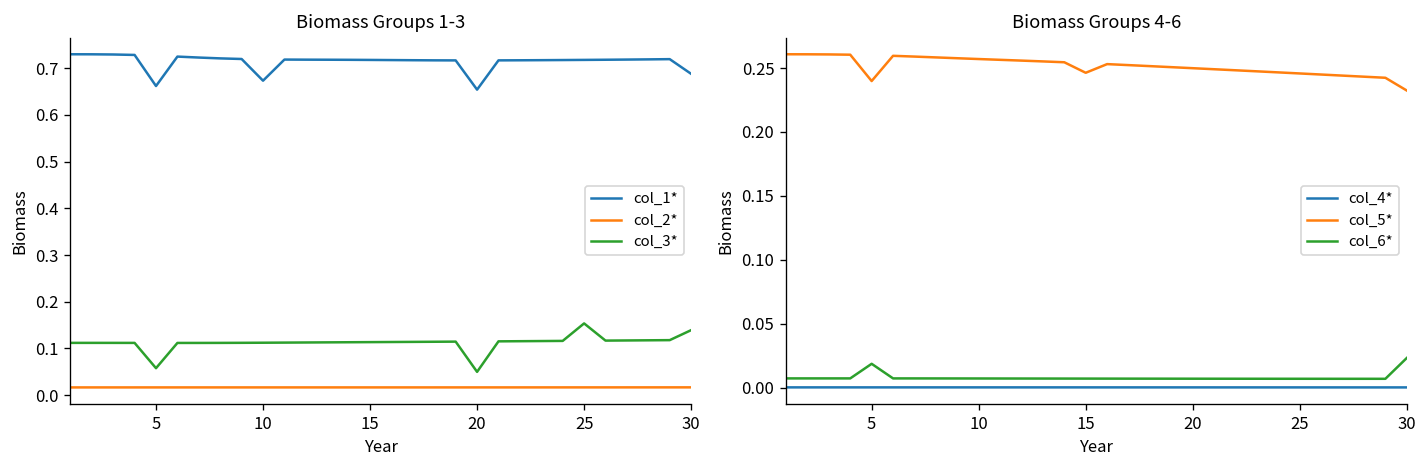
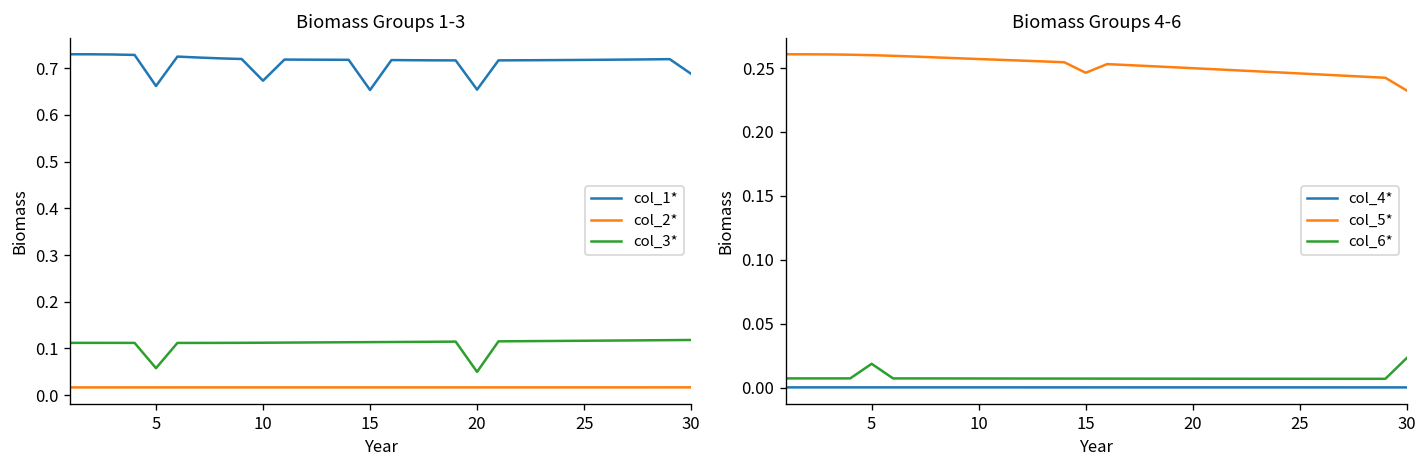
Biomass Groups 1-3, col_1*, 15: 0.72 -> 0.65
Biomass Groups 1-3, col_3*, 25: 0.15 -> 0.12
Biomass Groups 1-3, col_3*, 30: 0.14 -> 0.12
Biomass Groups 4-6, col_5*, 5: 0.240 -> 0.260
